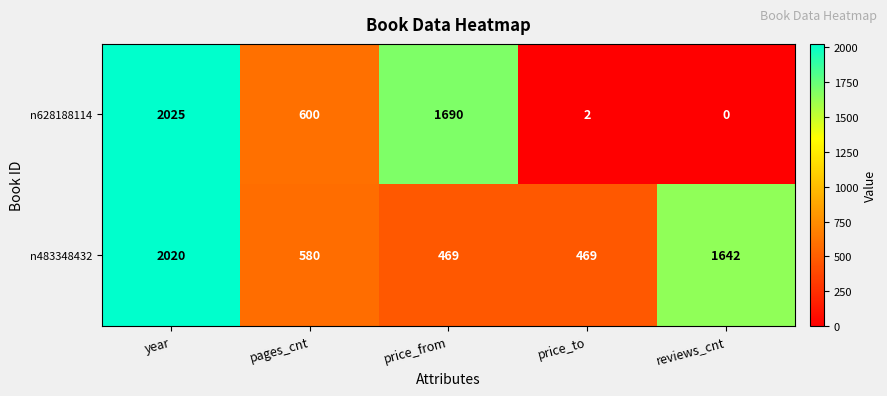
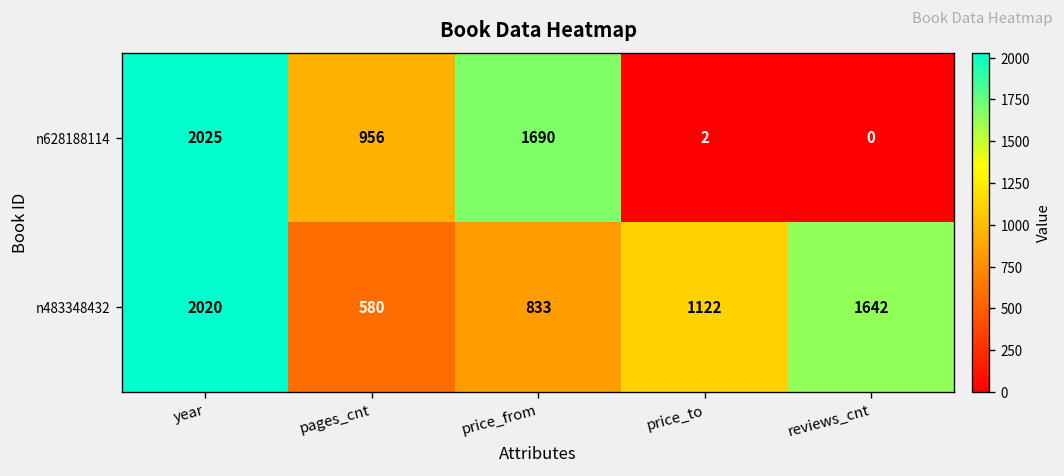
n628188114, pages_cnt: 600 -> 956
n483348432, price_from: 469 -> 833
n483348432, price_to: 469 -> 1122
